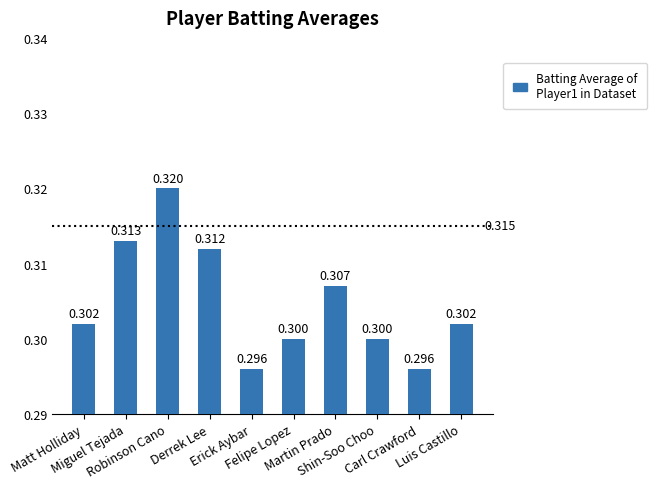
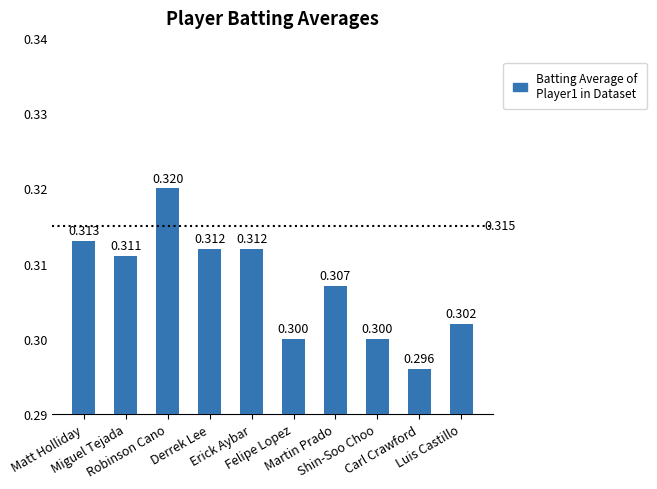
Matt Holliday: 0.302 -> 0.313
Miguel Tejada: 0.313 -> 0.311
Erick Aybar: 0.296 -> 0.312
